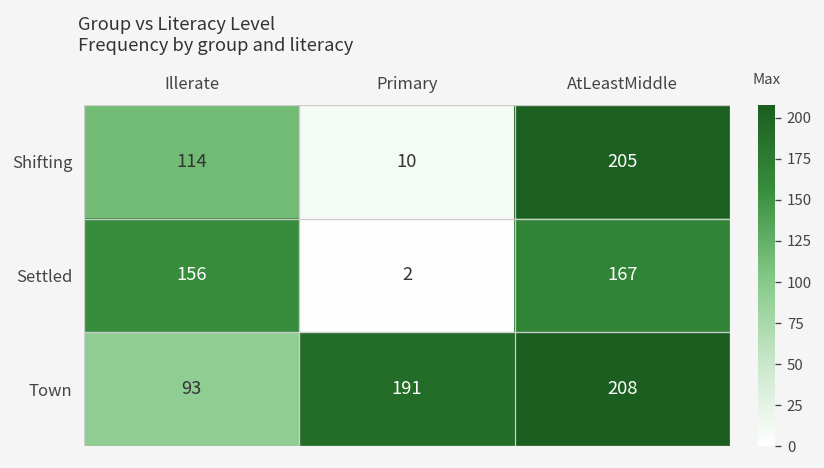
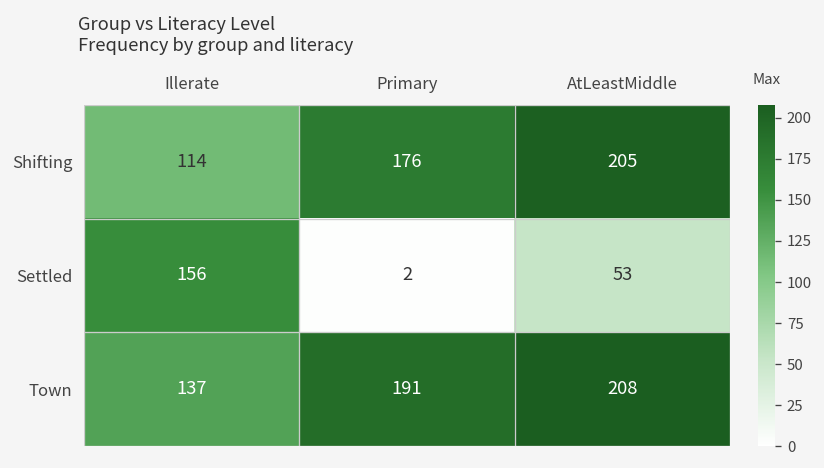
Shifting, Primary: 10 -> 176
Settled, AtLeastMiddle: 167 -> 53
Town, Illerate: 93 -> 137
